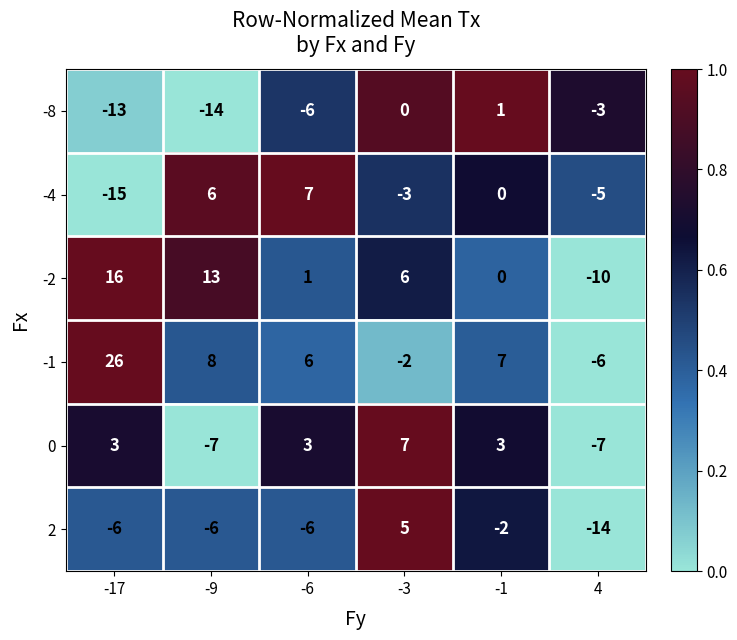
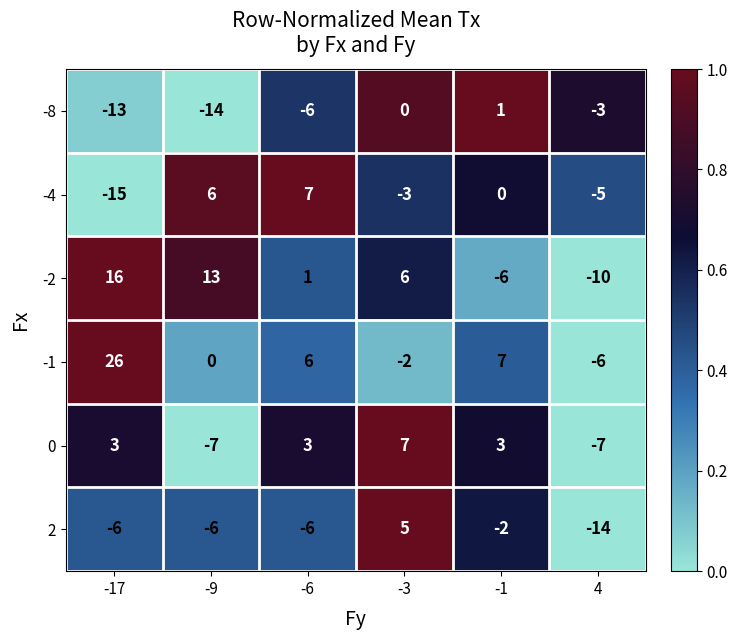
-2, -1: 0 -> -6
-1, -9: 8 -> 0
